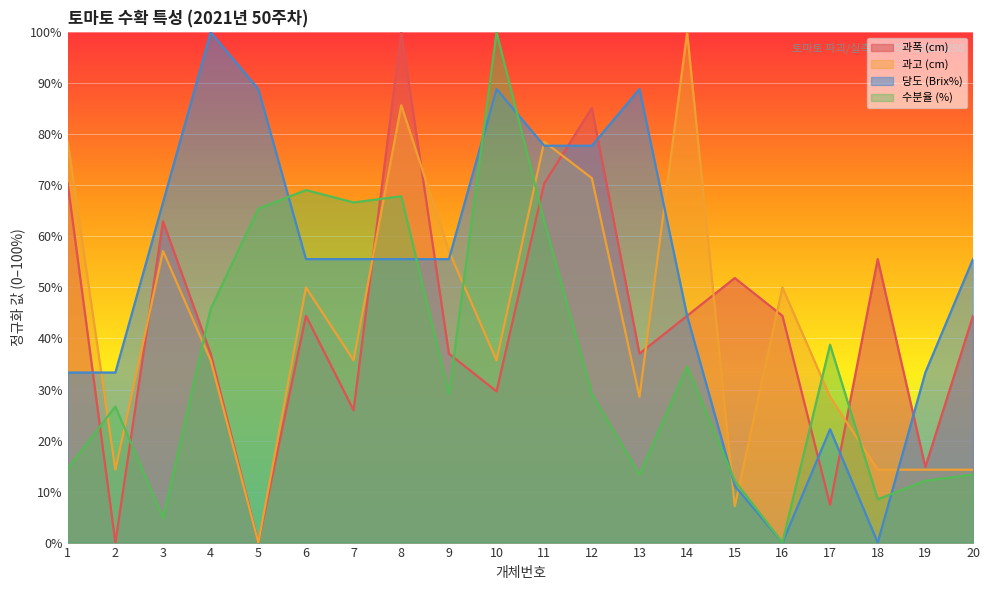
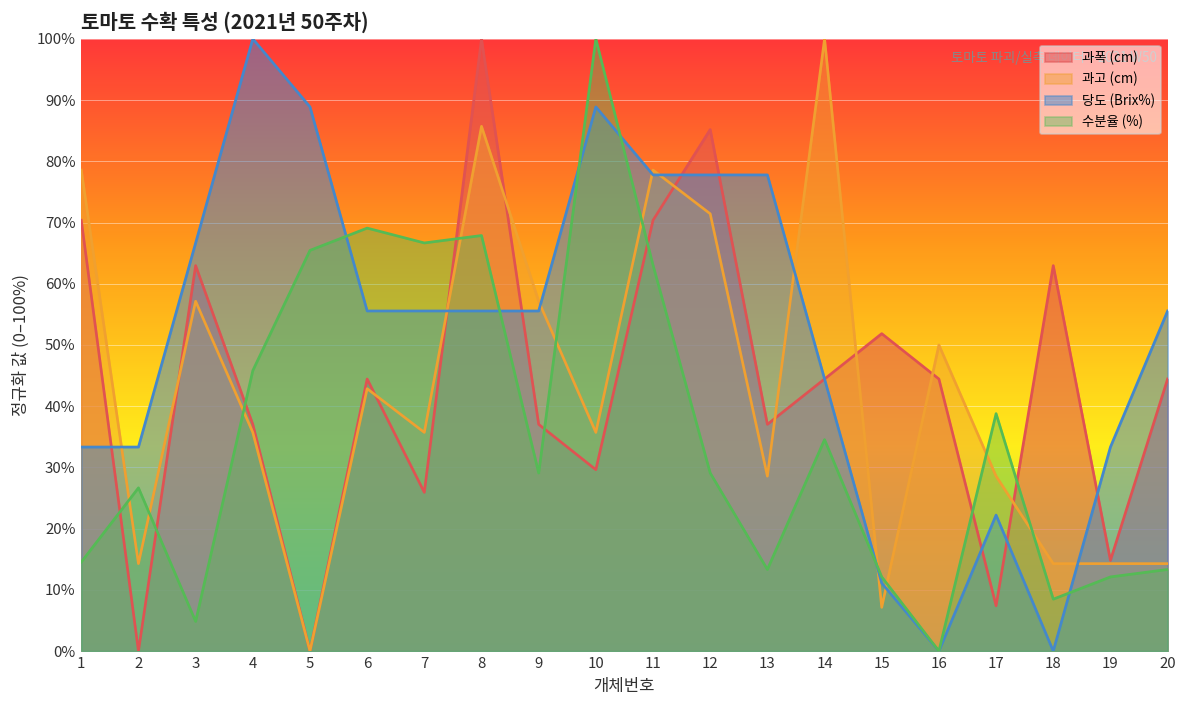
과고 (cm), 6: 50% -> 43%
당도 (Brix%), 13: 89% -> 78%
과폭 (cm), 18: 56% -> 63%
